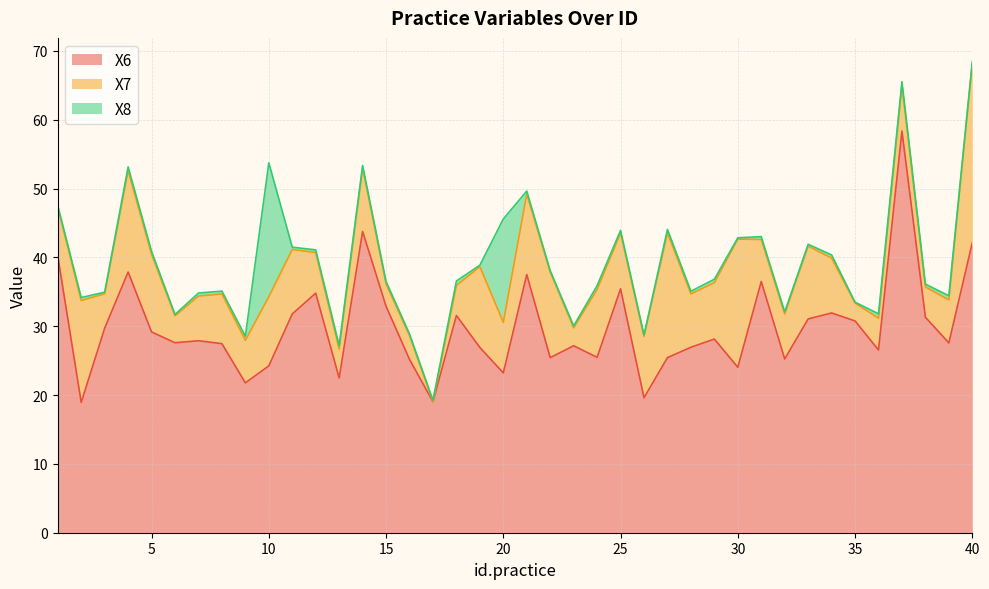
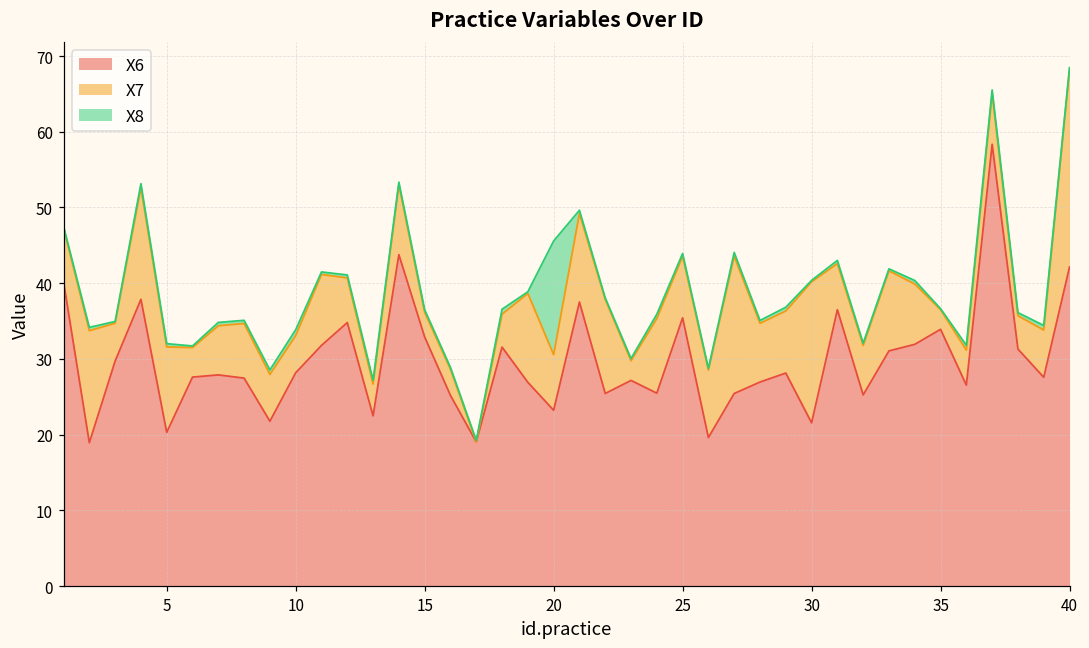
X6, 5: 29 -> 20
X6, 10: 24 -> 28
X7, 10: 10 -> 5
X8, 10: 19 -> 1
X6, 30: 24 -> 22
X6, 35: 31 -> 34
